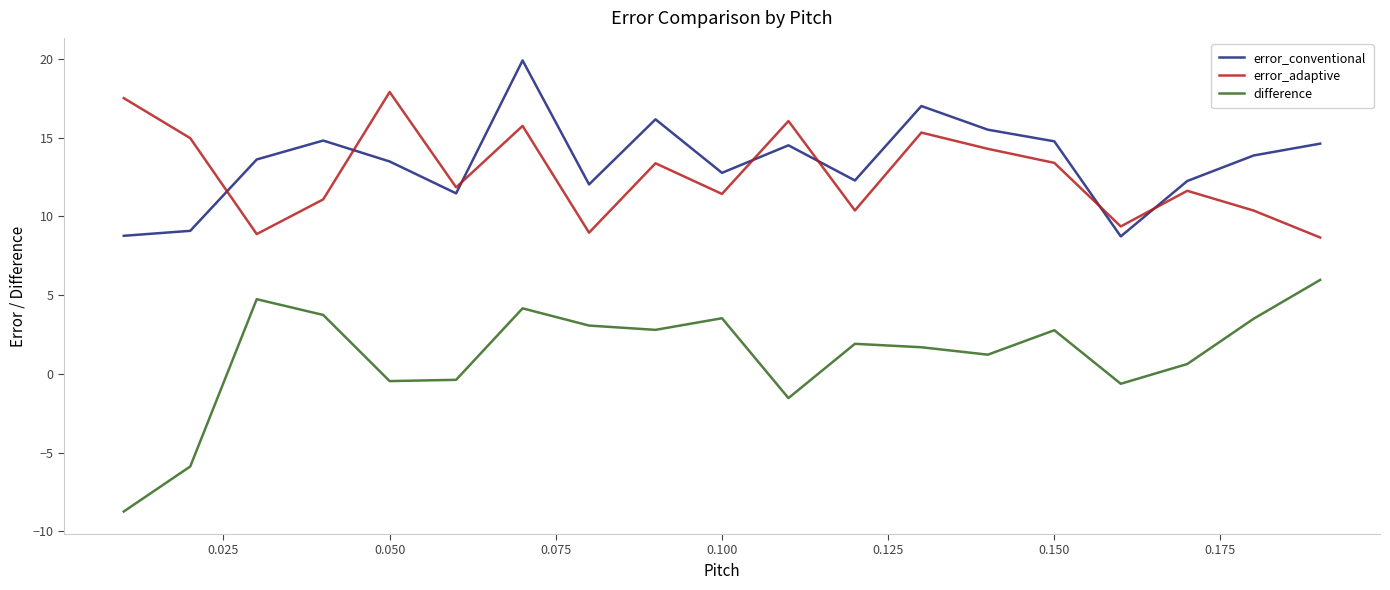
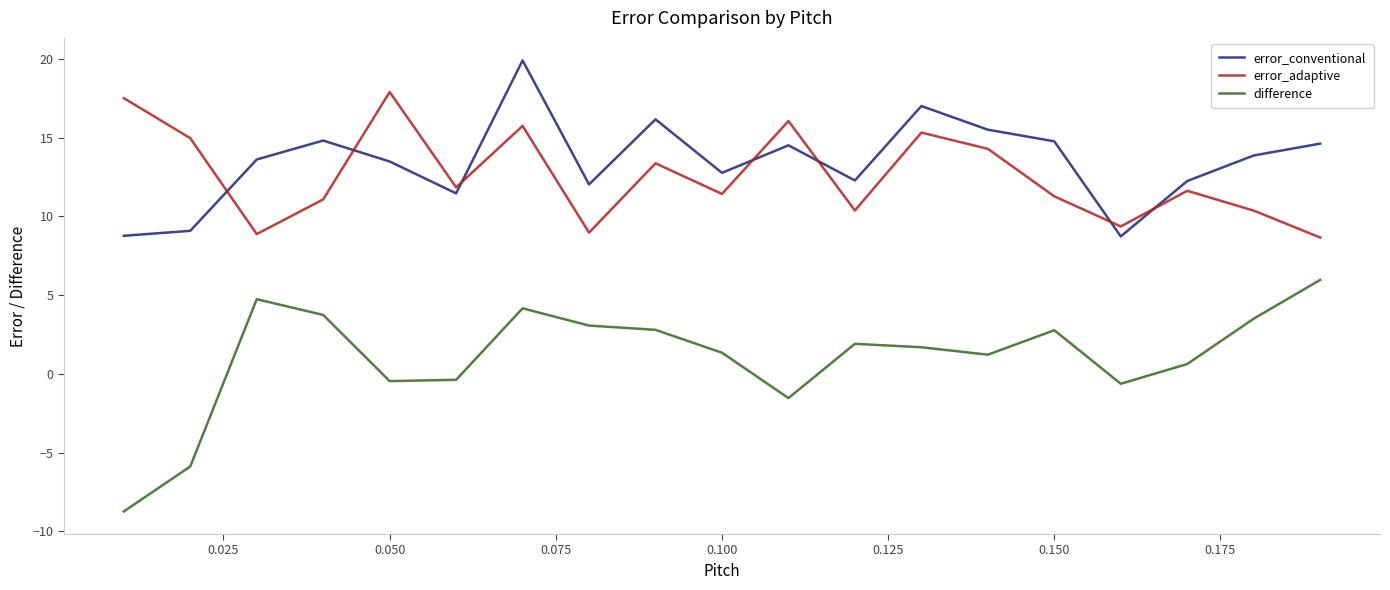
difference, 0.100: 3.5 -> 1.3
error_adaptive, 0.150: 13.4 -> 11.3
